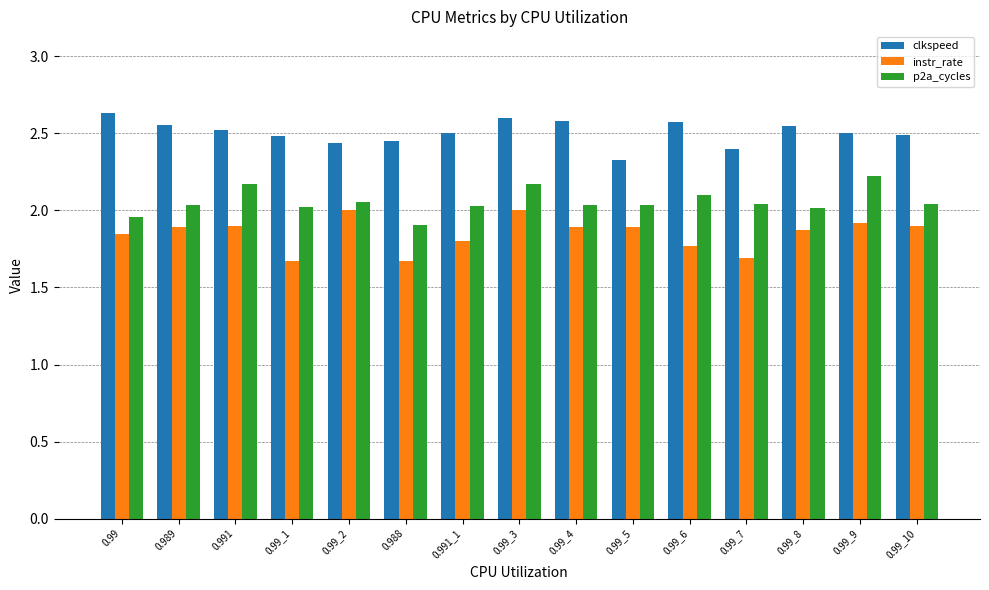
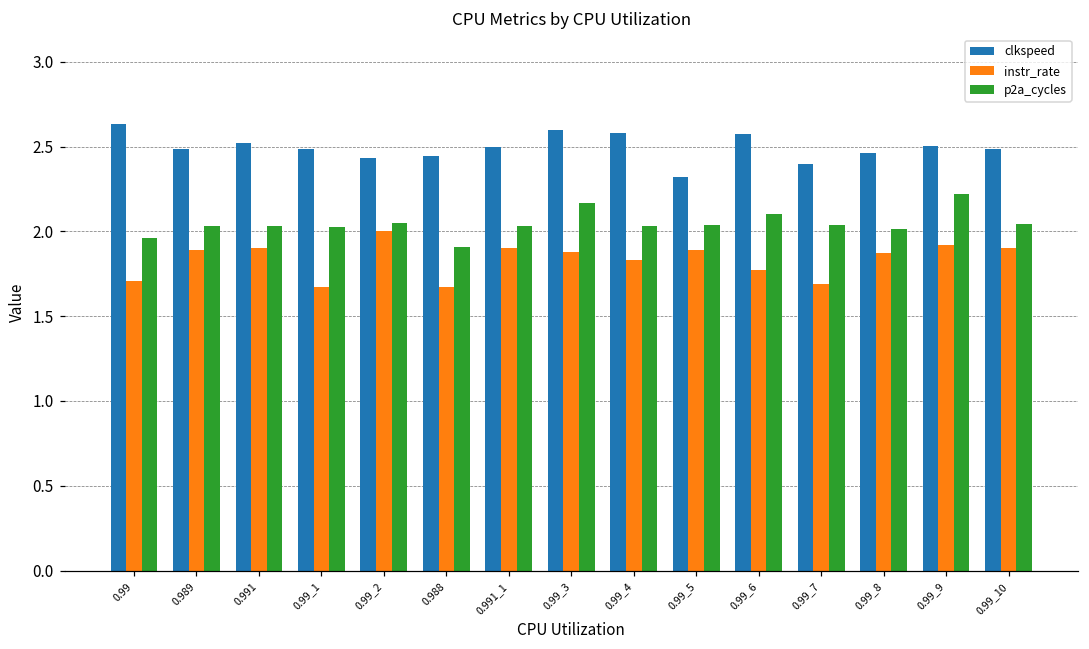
instr_rate, 0.99: 1.85 -> 1.71
clkspeed, 0.989: 2.56 -> 2.49
p2a_cycles, 0.991: 2.17 -> 2.03
instr_rate, 0.991_1: 1.8 -> 1.9
instr_rate, 0.99_3: 2.00 -> 1.88
instr_rate, 0.99_4: 1.89 -> 1.83
clkspeed, 0.99_8: 2.55 -> 2.46
